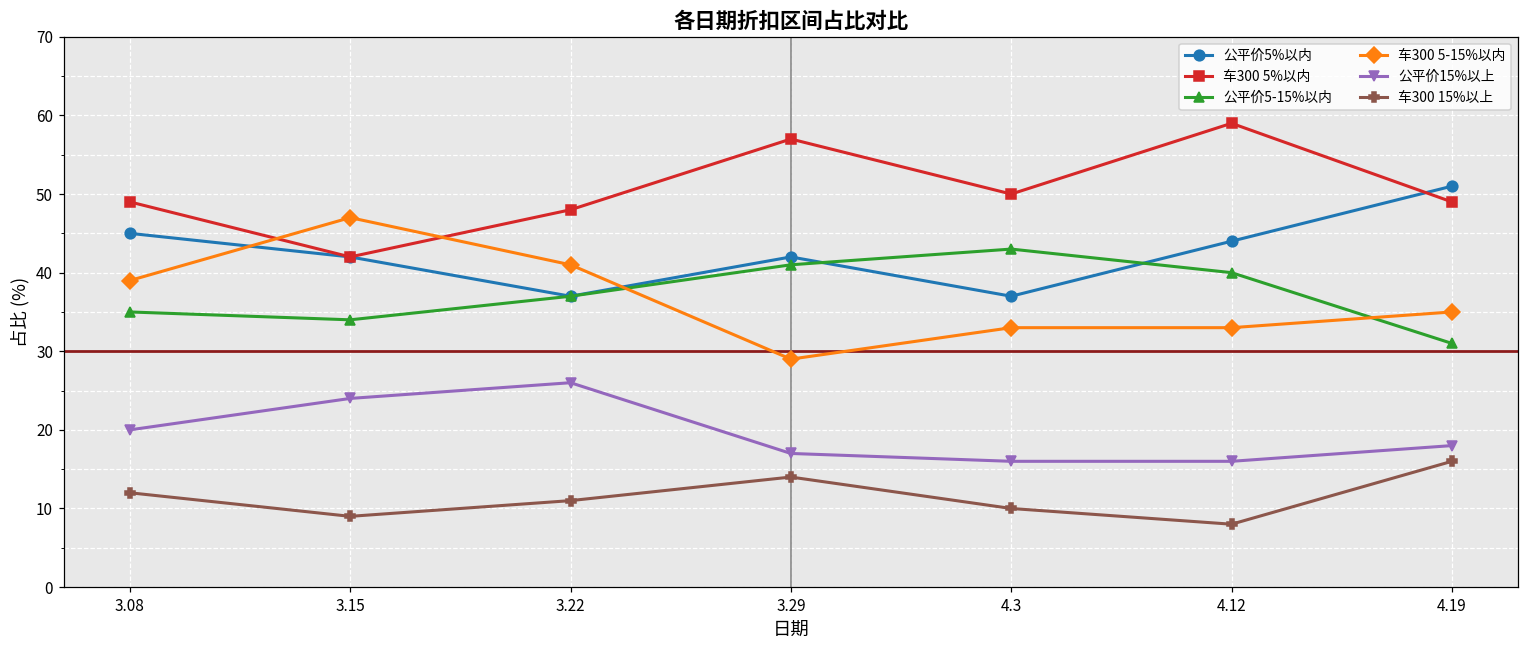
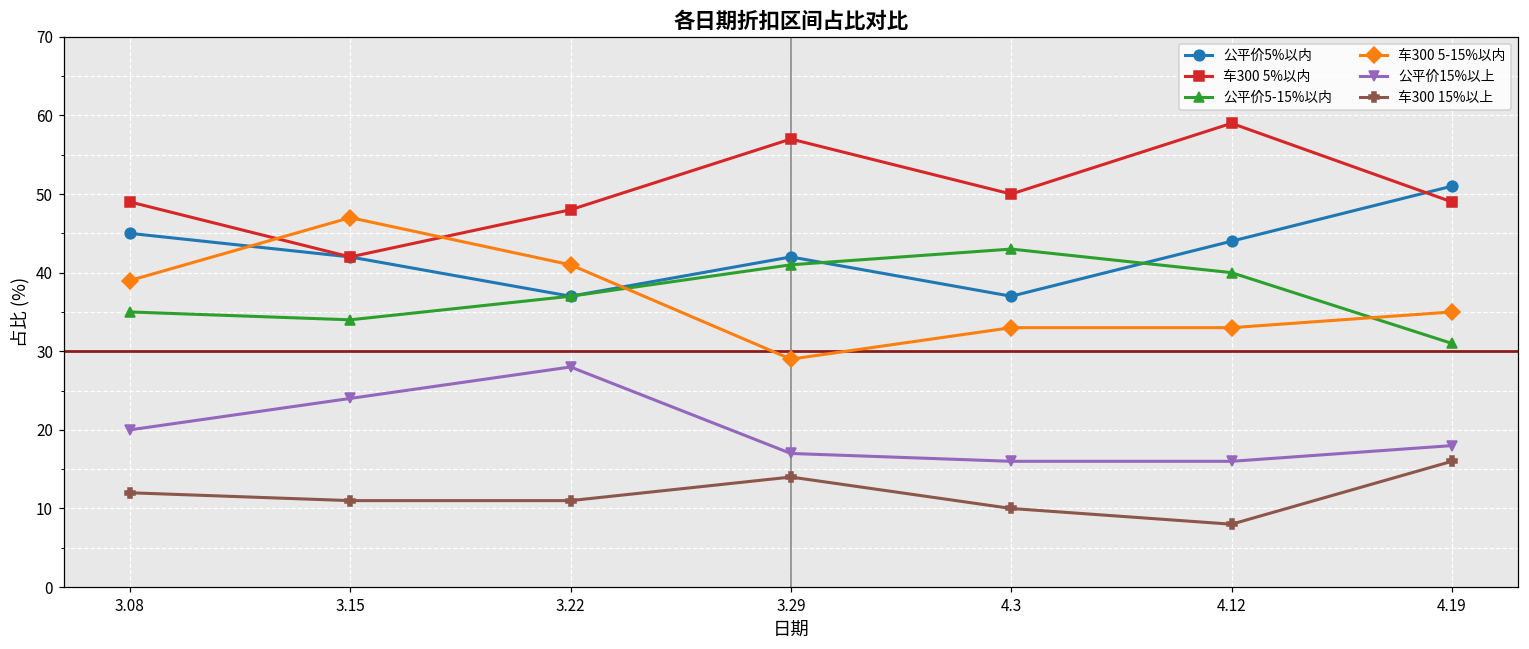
车300 15%以上, 3.15: 9 -> 11
公平价15%以上, 3.22: 26 -> 28
